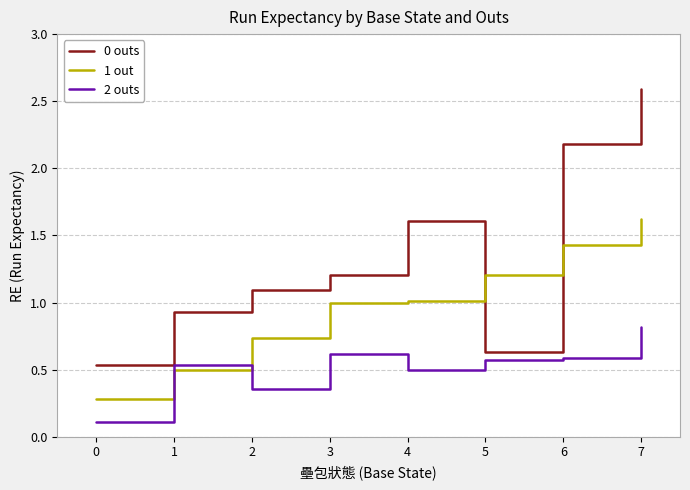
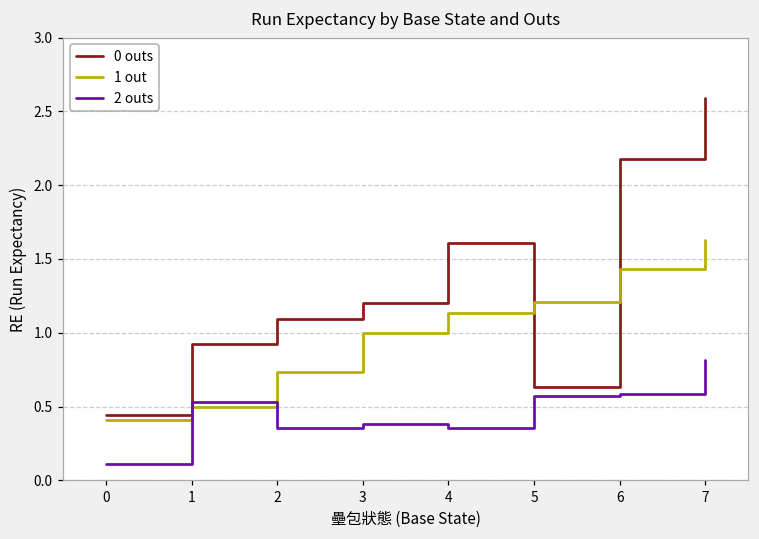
0 outs, 0: 0.54 -> 0.45
1 out, 0: 0.28 -> 0.41
2 outs, 3: 0.62 -> 0.39
1 out, 4: 1.02 -> 1.13
2 outs, 4: 0.50 -> 0.36
